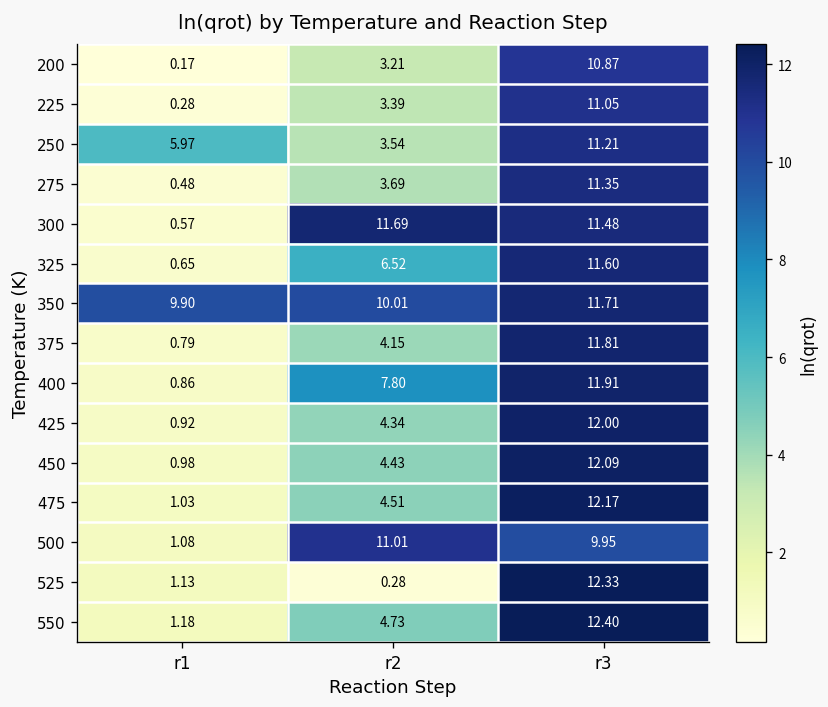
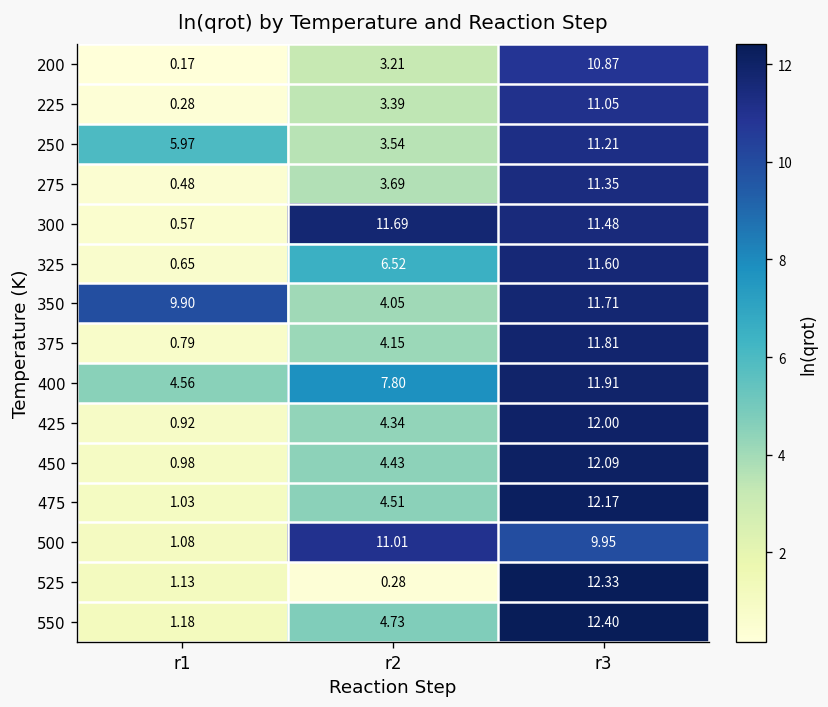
350, r2: 10.01 -> 4.05
400, r1: 0.86 -> 4.56
